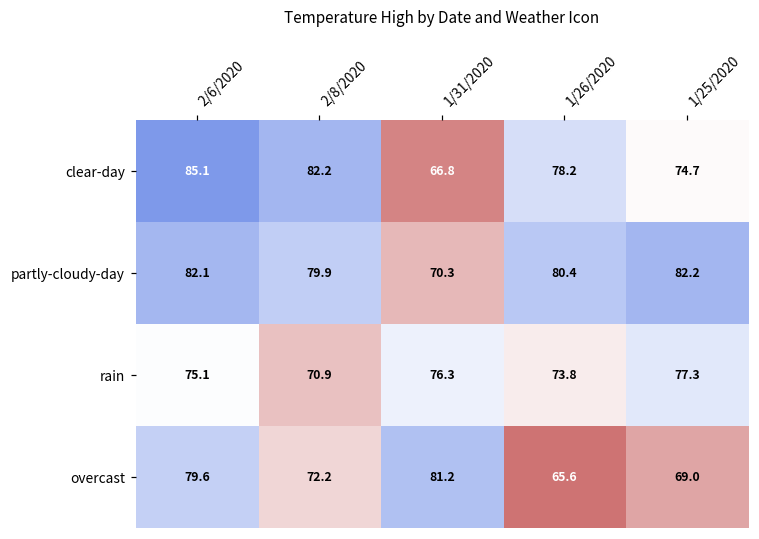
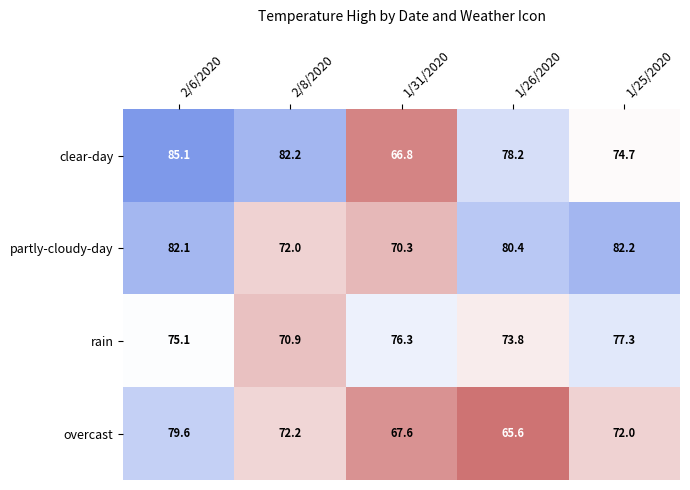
partly-cloudy-day, 2/8/2020: 79.9 -> 72.0
overcast, 1/31/2020: 81.2 -> 67.6
overcast, 1/25/2020: 69.0 -> 72.0
